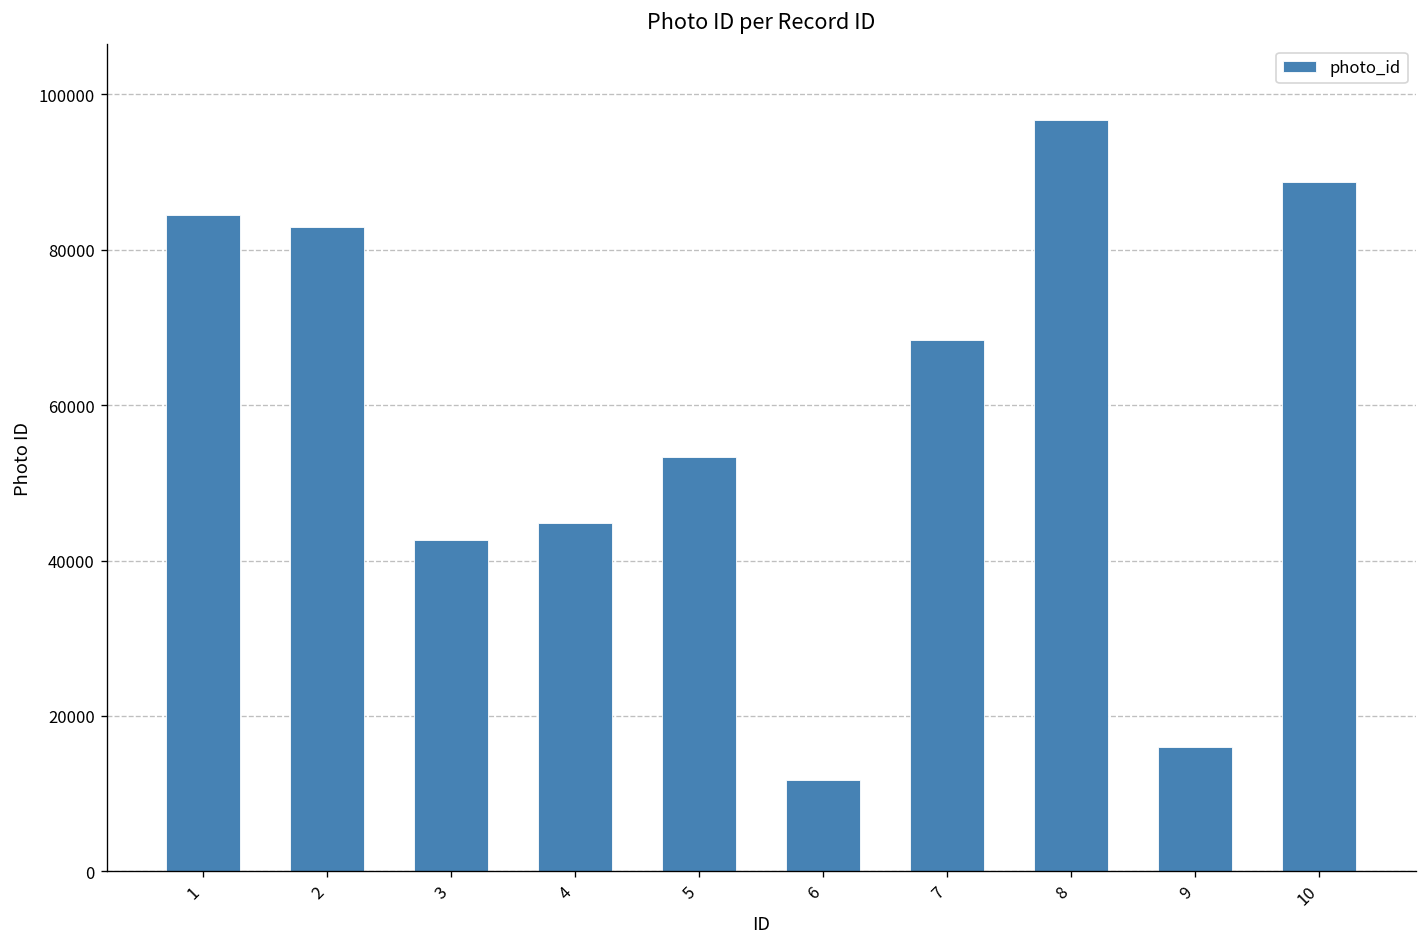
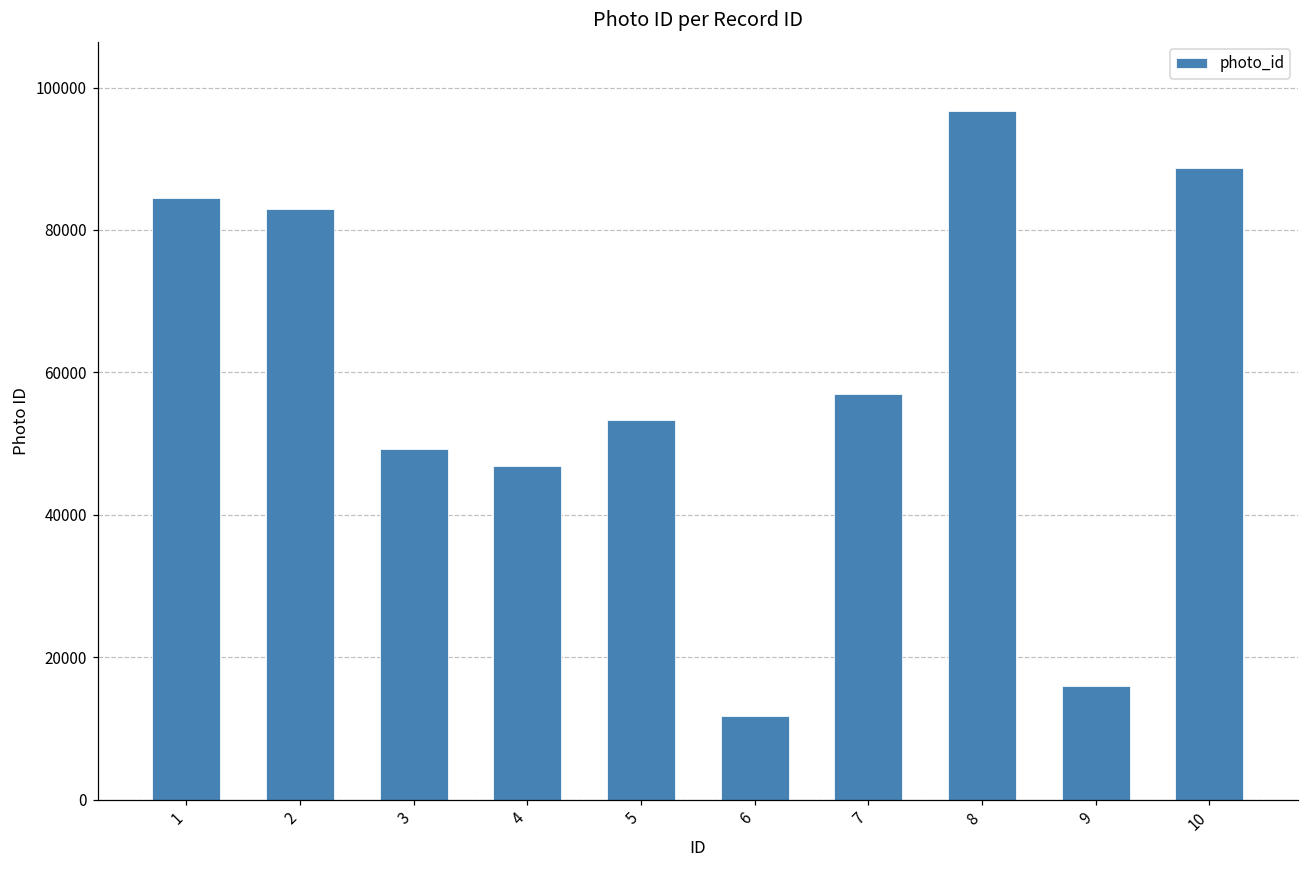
3: 43000 -> 49000
4: 45000 -> 47000
7: 68000 -> 57000
